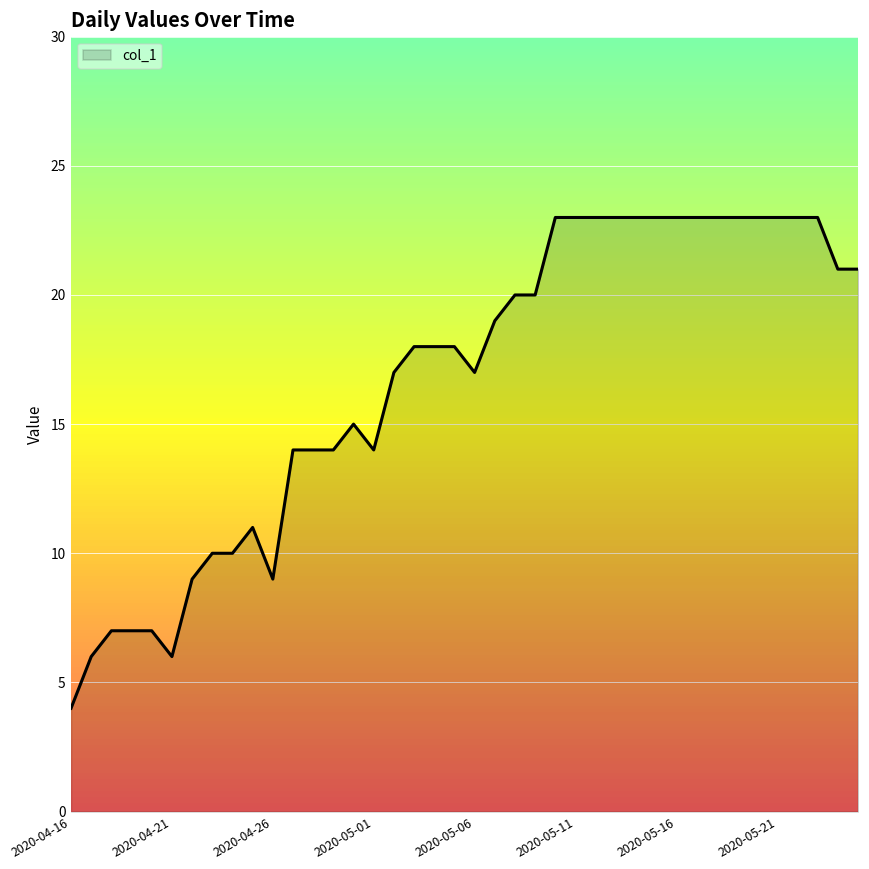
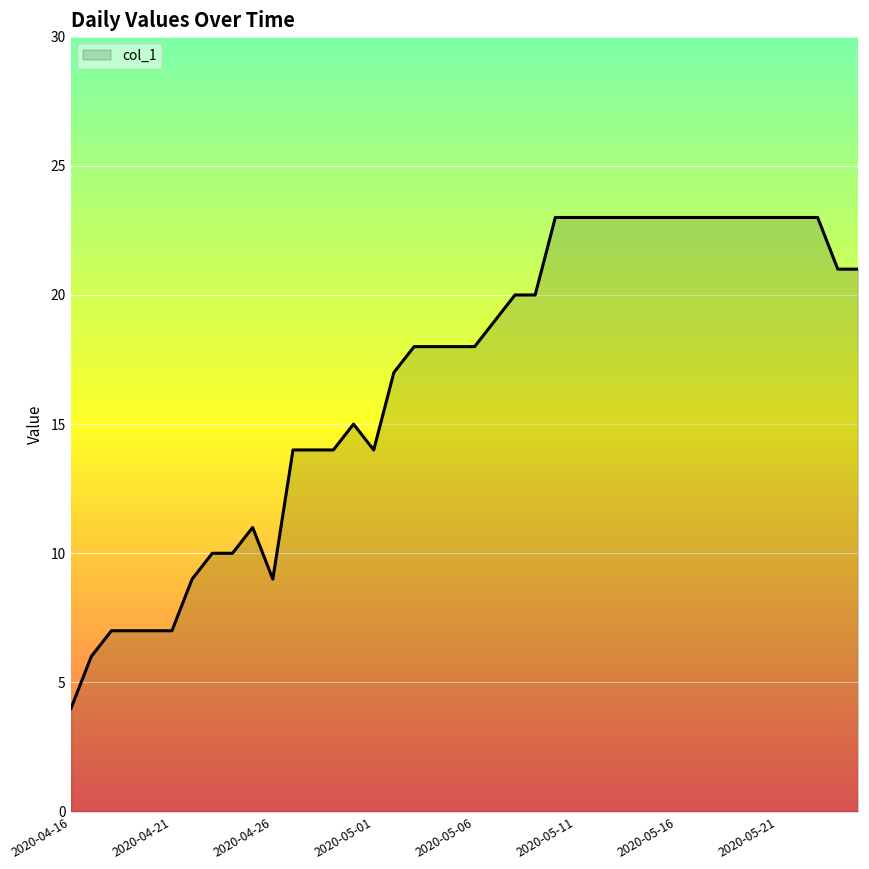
2020-04-21: 6 -> 7
2020-05-06: 17 -> 18
